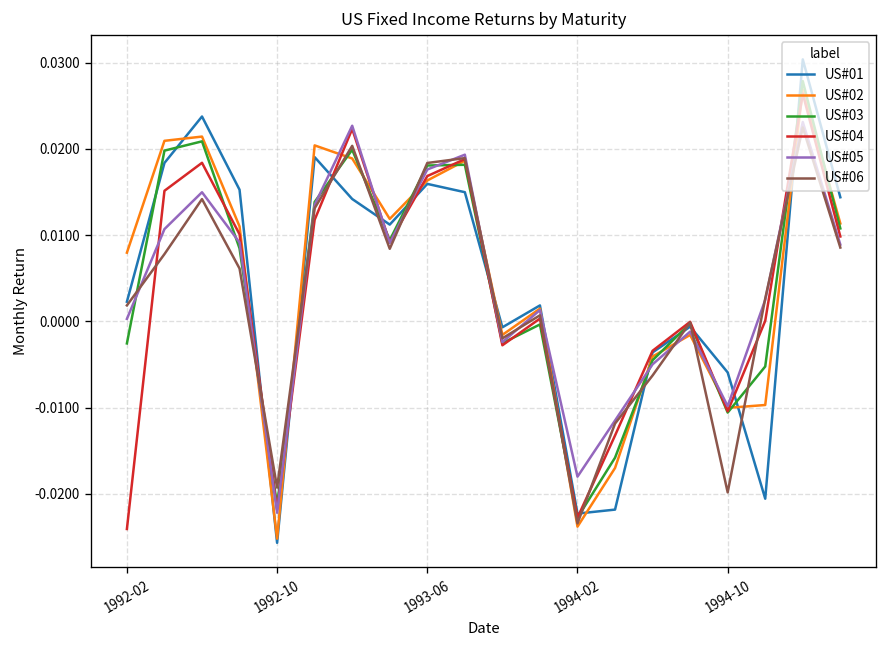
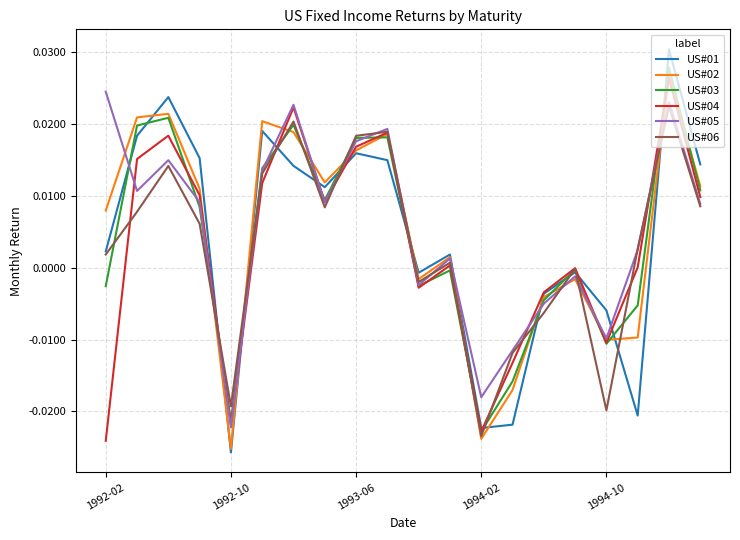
US#05, 1992-02: 0.000 -> 0.025
